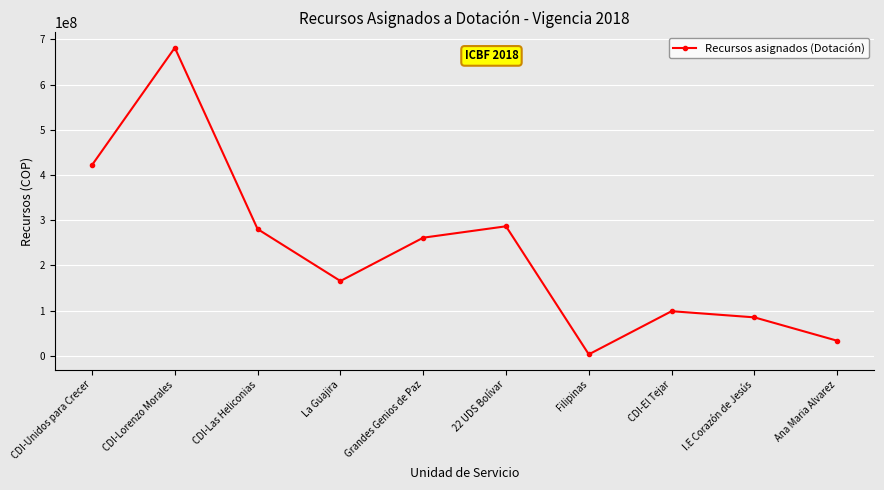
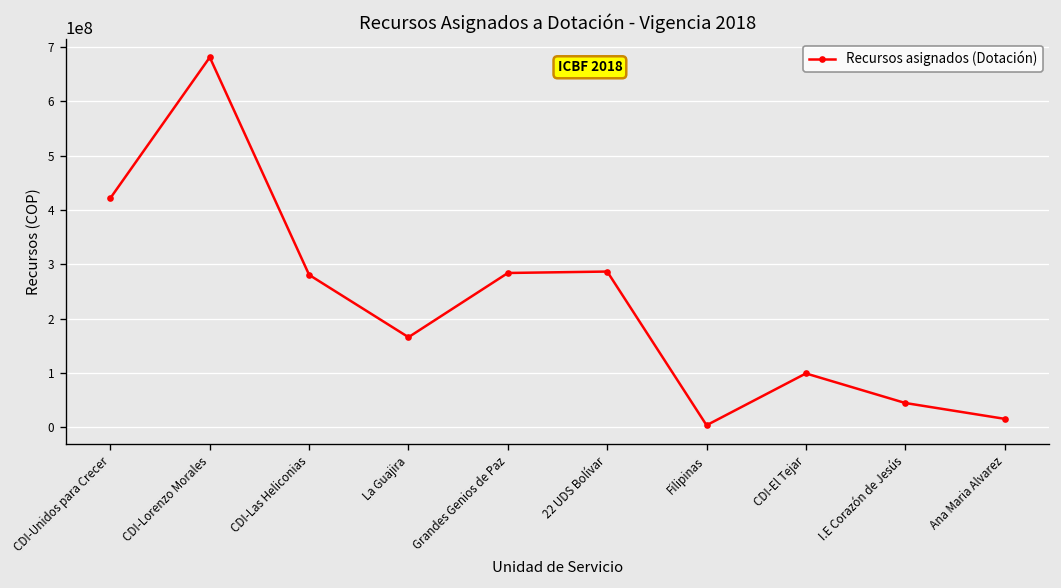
Grandes Genios de Paz: 260000000 -> 280000000
I.E Corazón de Jesús: 90000000 -> 40000000
Ana Maria Alvarez: 30000000 -> 20000000
